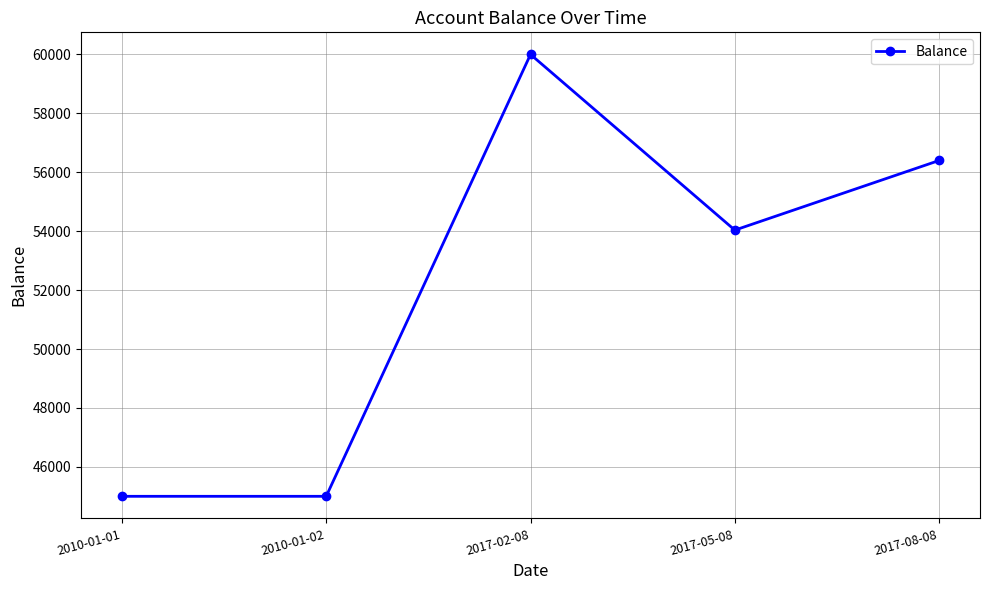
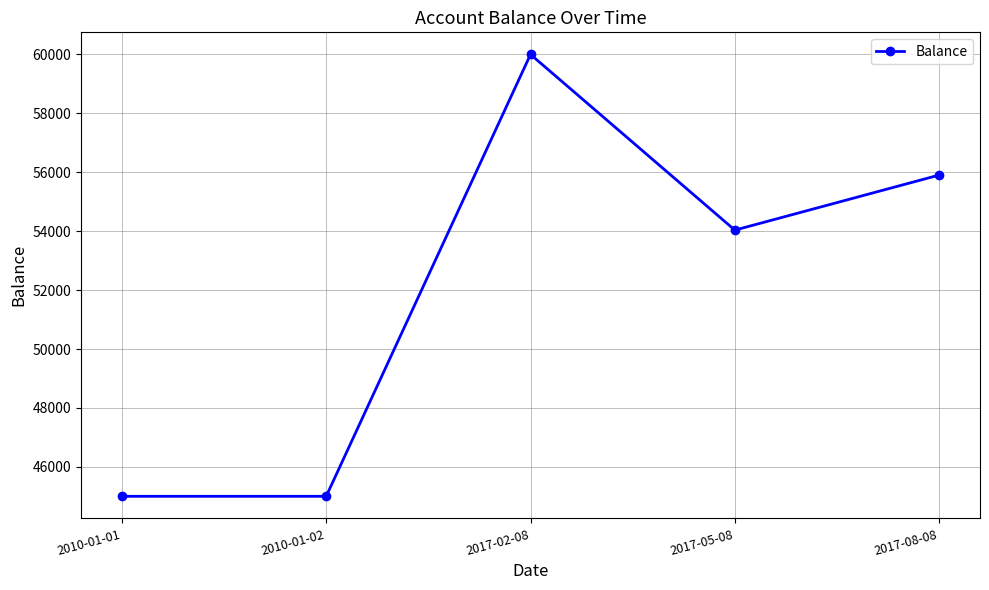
2017-08-08: 56400 -> 55900
